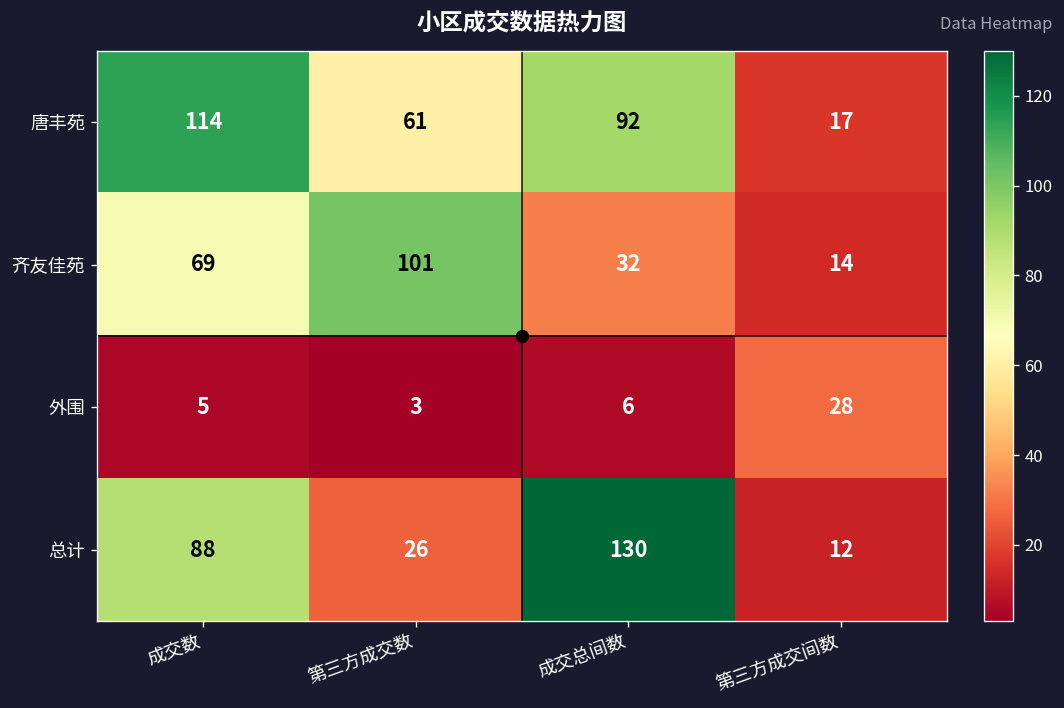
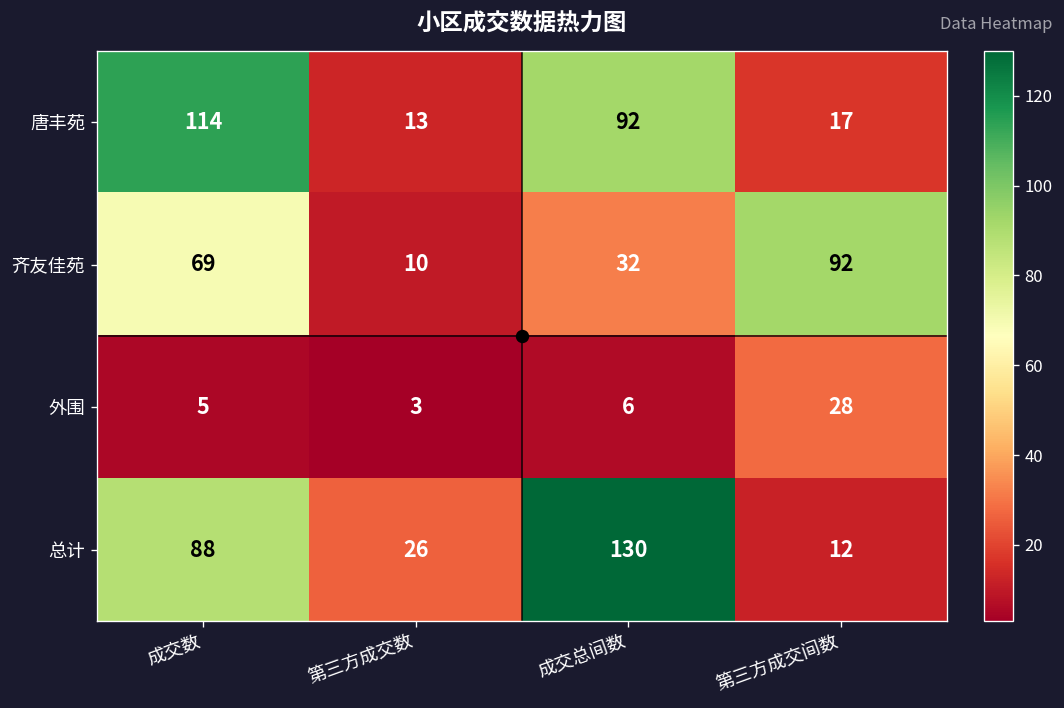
唐丰苑, 第三方成交数: 61 -> 13
齐友佳苑, 第三方成交数: 101 -> 10
齐友佳苑, 第三方成交间数: 14 -> 92
